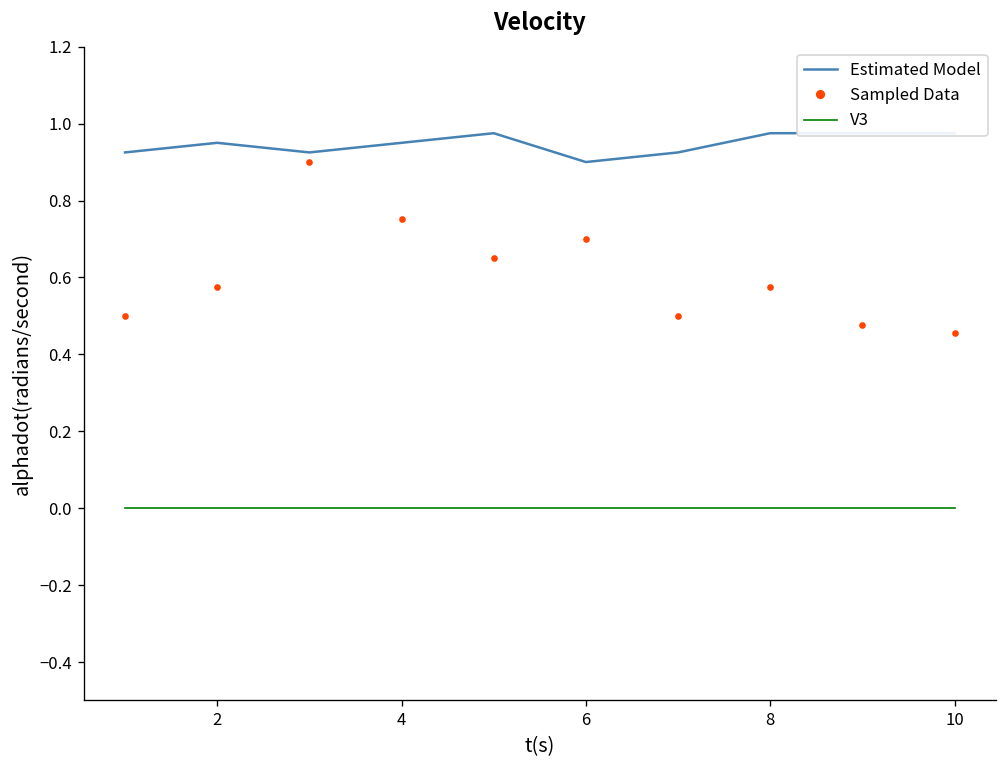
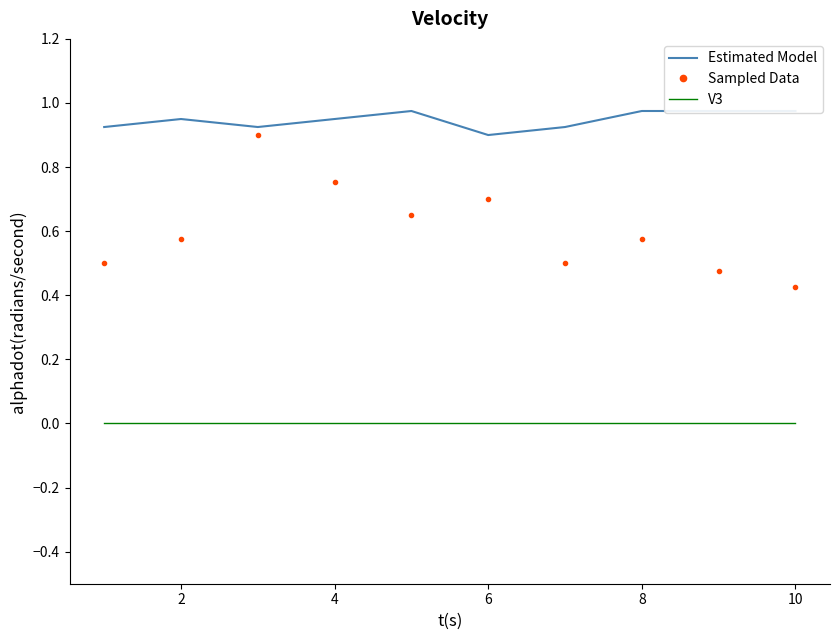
Sampled Data, 10: 0.46 -> 0.43
